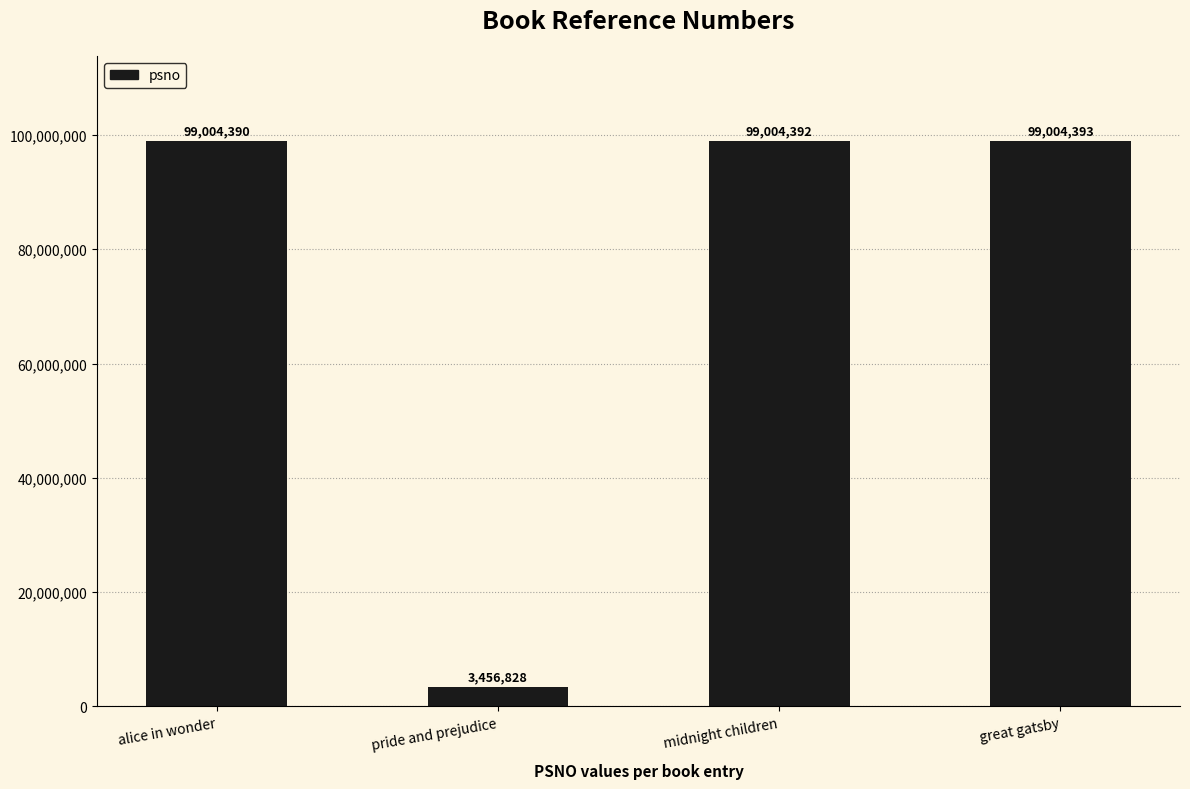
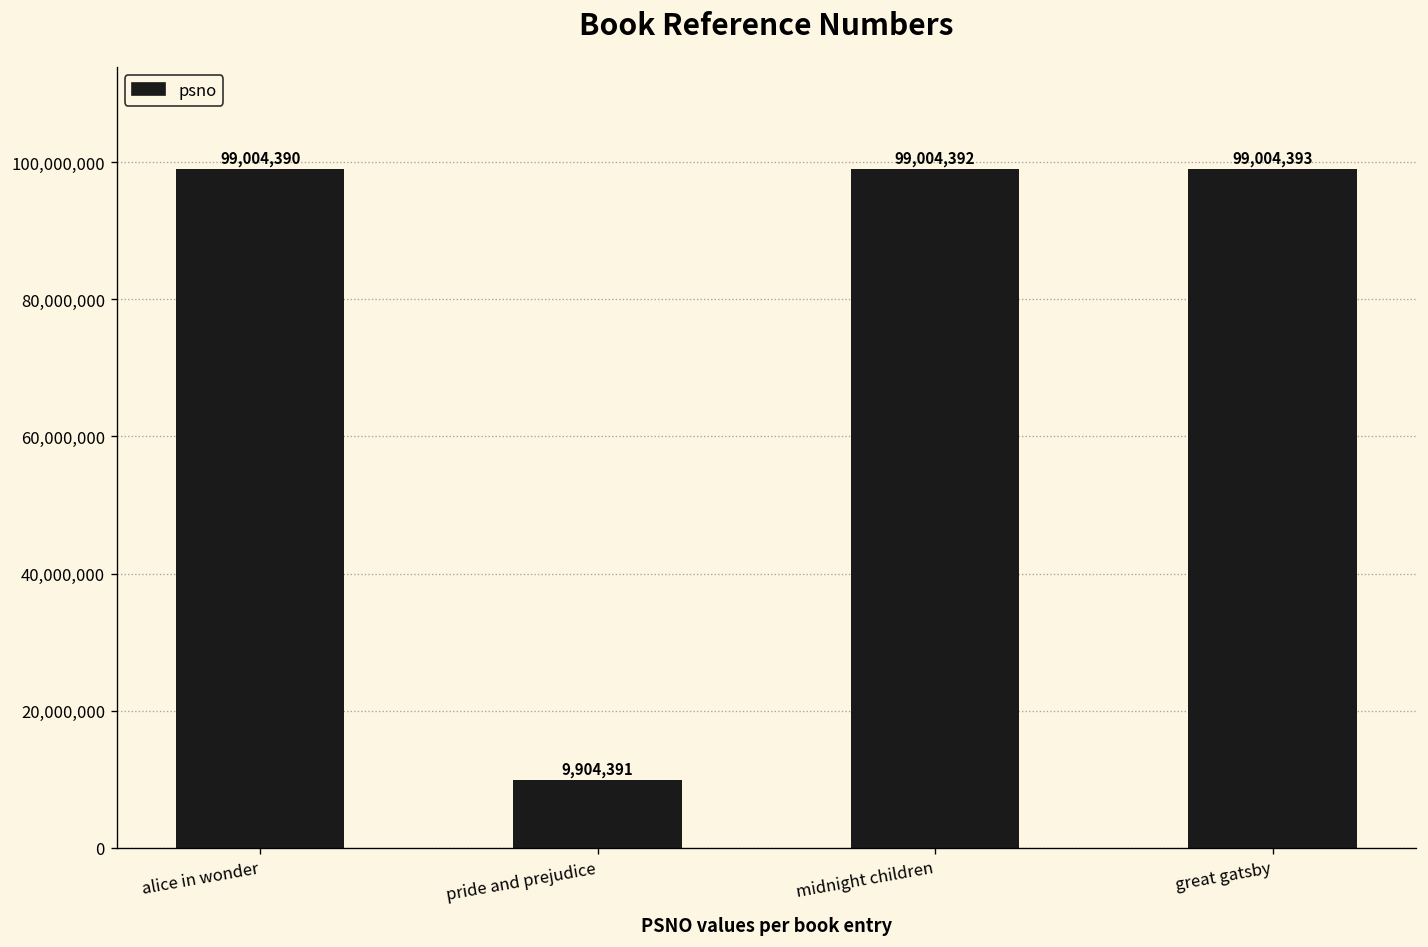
pride and prejudice: 3,456,828 -> 9,904,391
